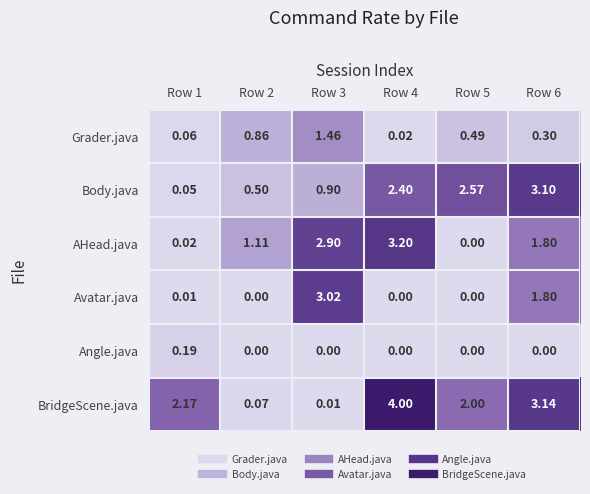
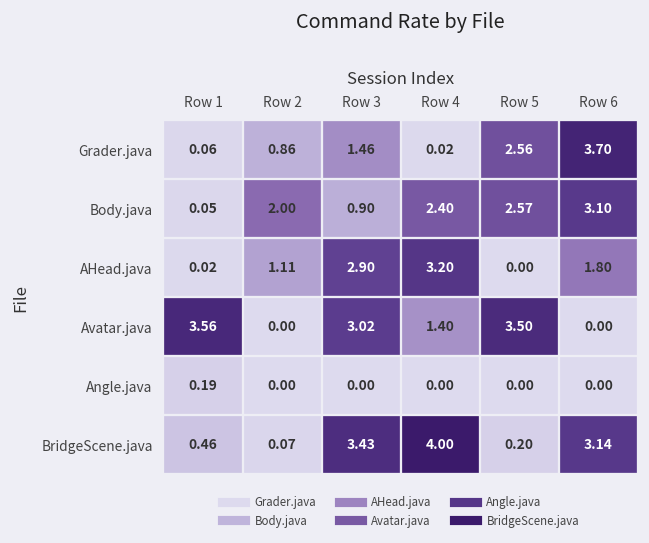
Grader.java, Row 5: 0.49 -> 2.56
Grader.java, Row 6: 0.30 -> 3.70
Body.java, Row 2: 0.50 -> 2.00
Avatar.java, Row 1: 0.01 -> 3.56
Avatar.java, Row 4: 0.00 -> 1.40
Avatar.java, Row 5: 0.00 -> 3.50
Avatar.java, Row 6: 1.80 -> 0.00
BridgeScene.java, Row 1: 2.17 -> 0.46
BridgeScene.java, Row 3: 0.01 -> 3.43
BridgeScene.java, Row 5: 2.00 -> 0.20
